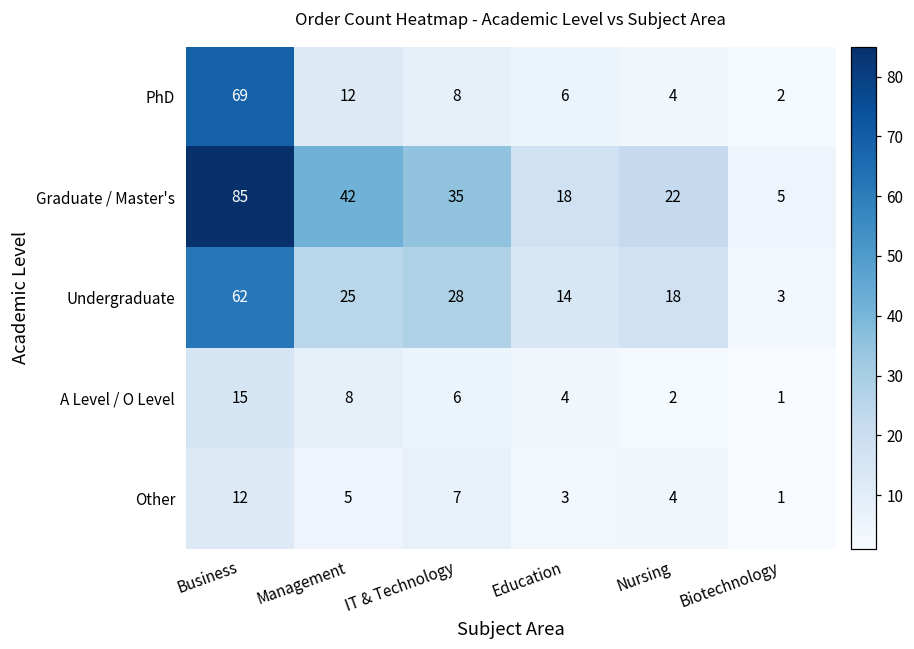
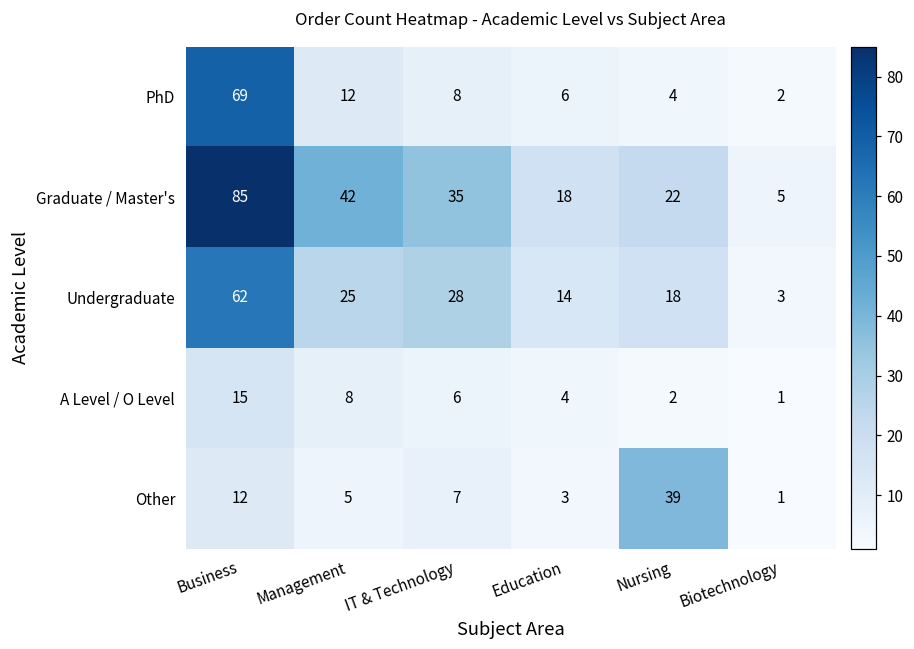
Other, Nursing: 4 -> 39
